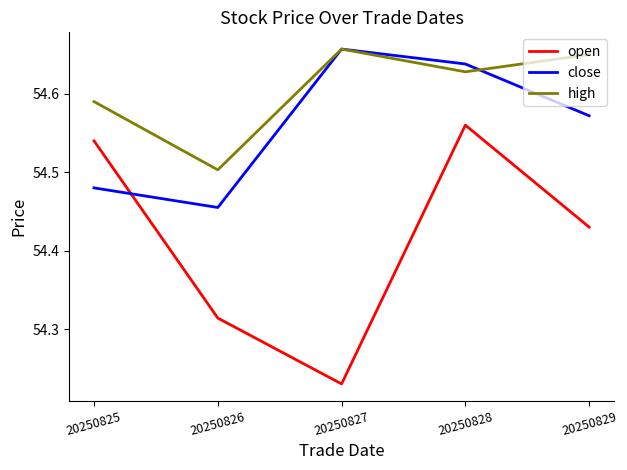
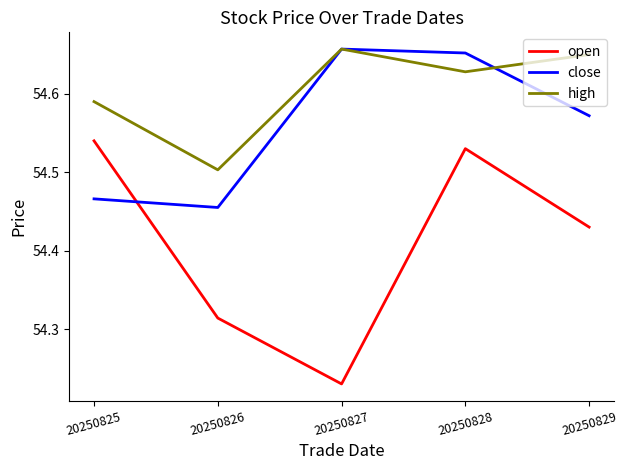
close, 20250825: 54.48 -> 54.47
open, 20250828: 54.56 -> 54.53
close, 20250828: 54.64 -> 54.65
